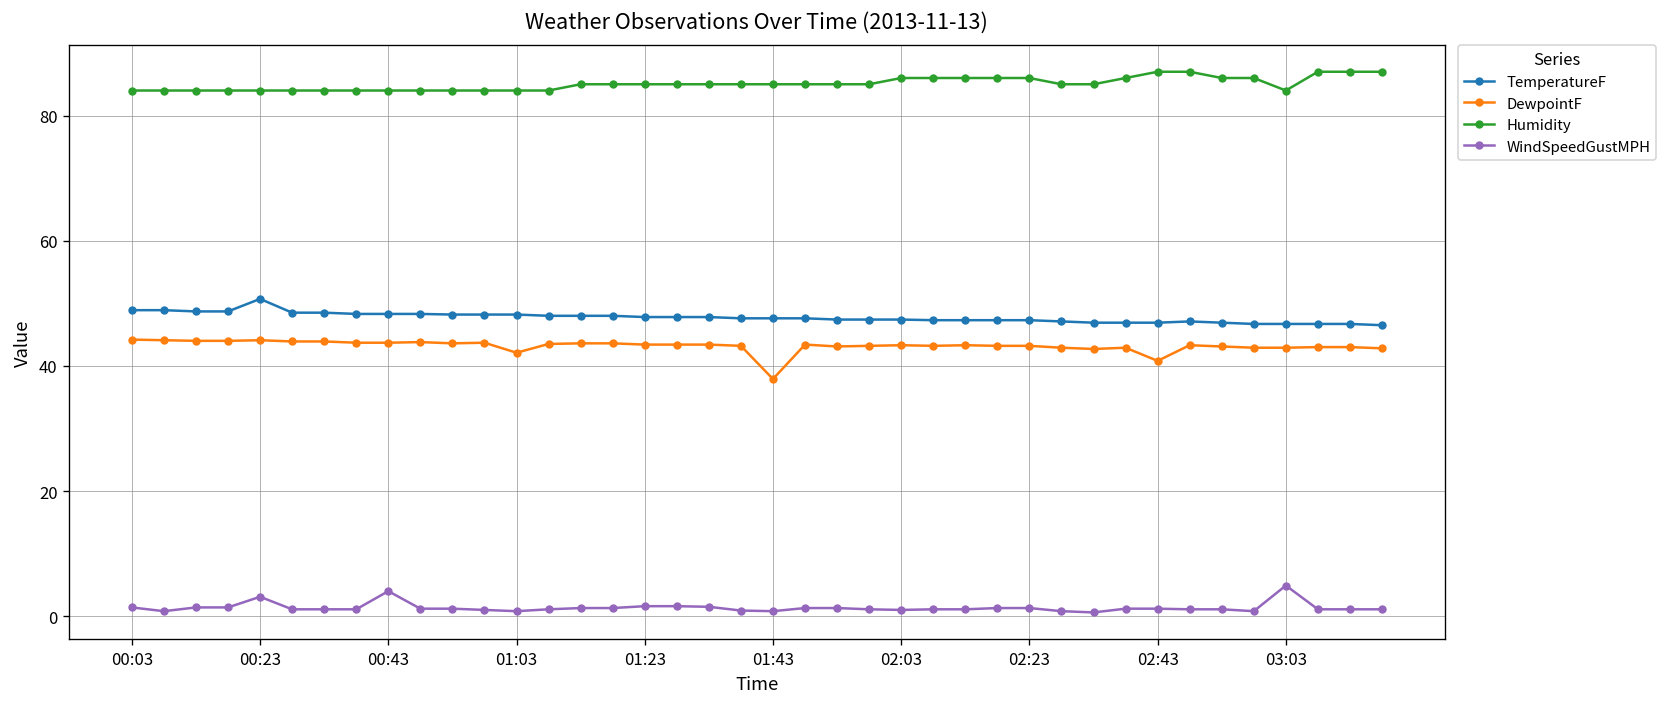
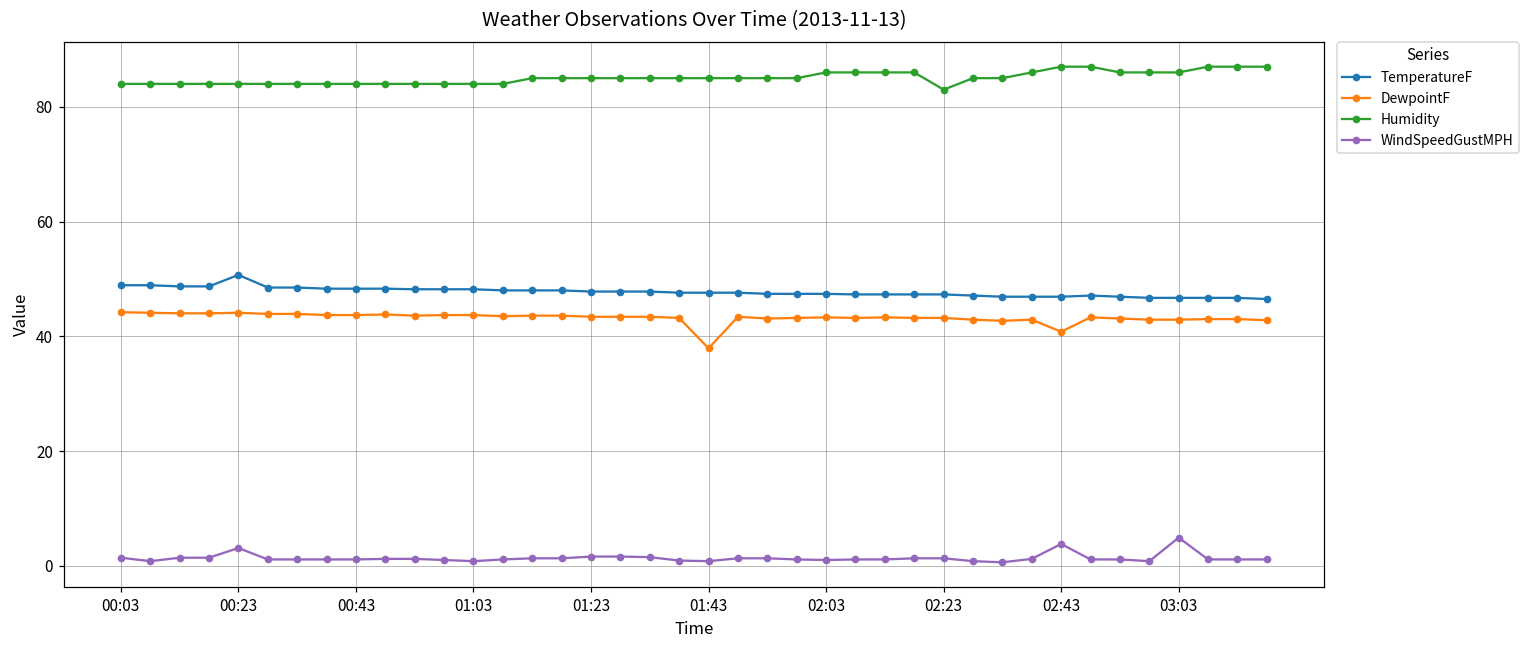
WindSpeedGustMPH, 00:43: 4 -> 1
DewpointF, 01:03: 42 -> 44
Humidity, 02:23: 86 -> 83
WindSpeedGustMPH, 02:43: 1 -> 4
Humidity, 03:03: 84 -> 86
